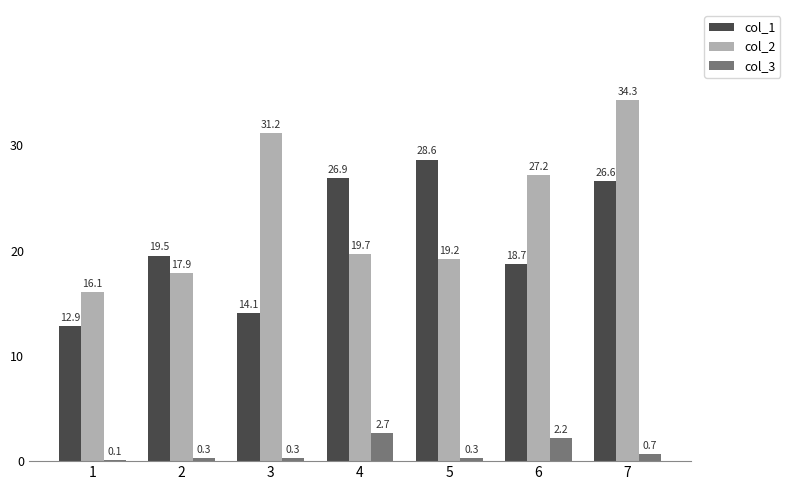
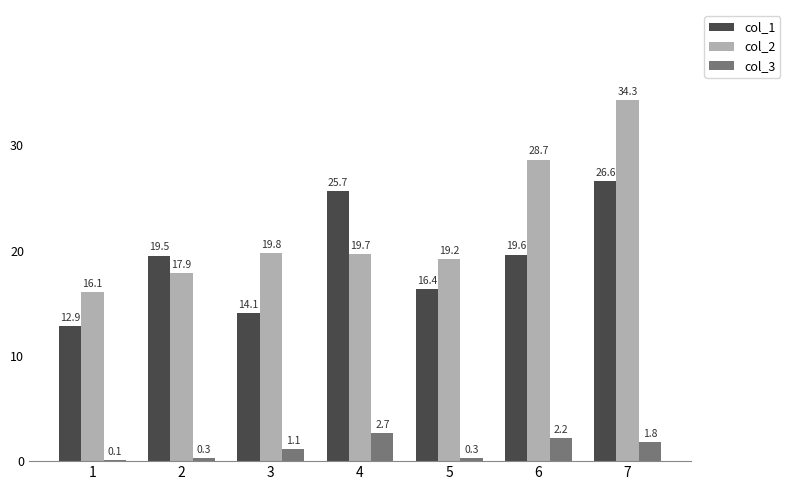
col_2, 3: 31.2 -> 19.8
col_3, 3: 0.3 -> 1.1
col_1, 4: 26.9 -> 25.7
col_1, 5: 28.6 -> 16.4
col_1, 6: 18.7 -> 19.6
col_2, 6: 27.2 -> 28.7
col_3, 7: 0.7 -> 1.8
